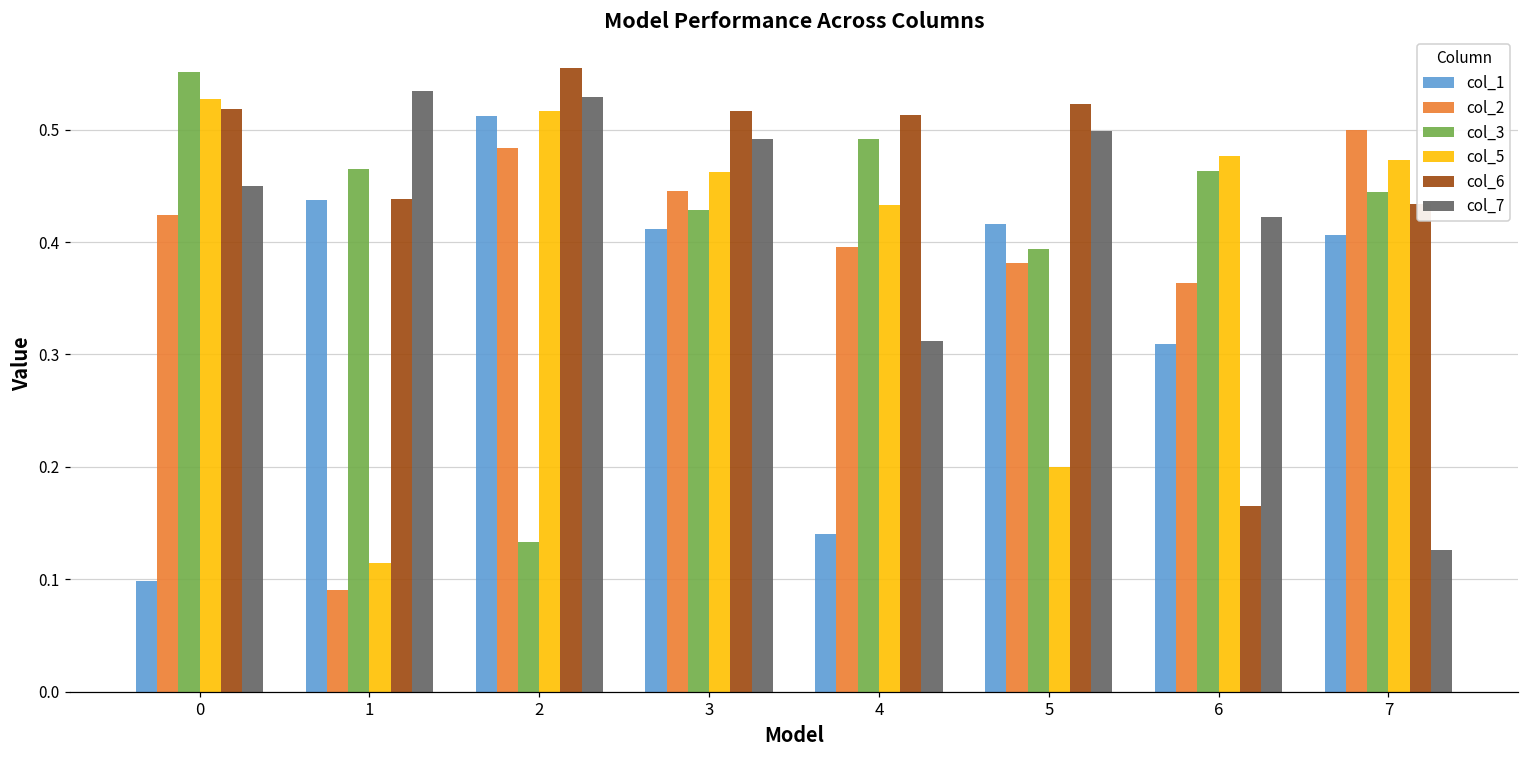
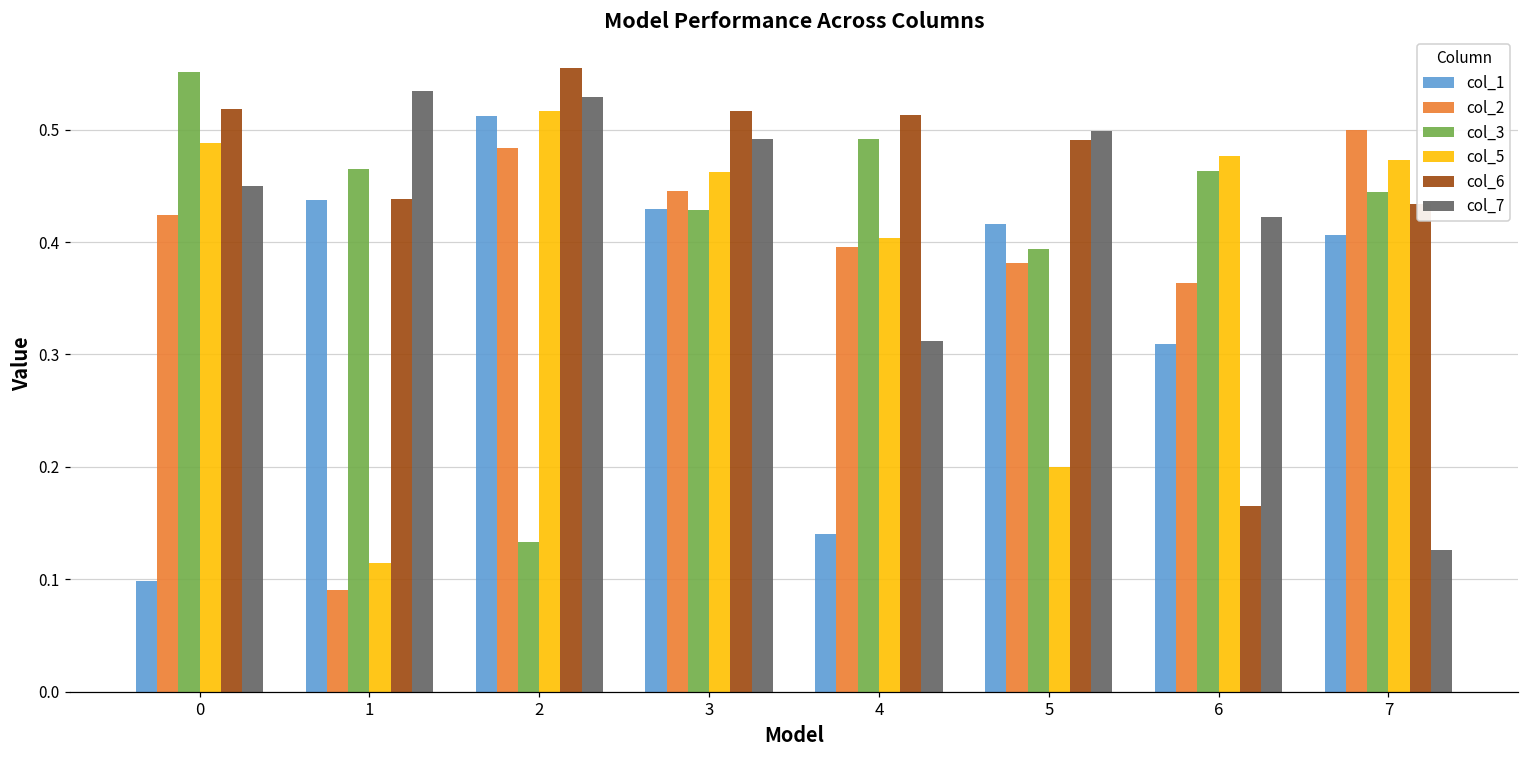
col_5, 0: 0.527 -> 0.489
col_1, 3: 0.412 -> 0.429
col_5, 4: 0.433 -> 0.404
col_6, 5: 0.523 -> 0.491
